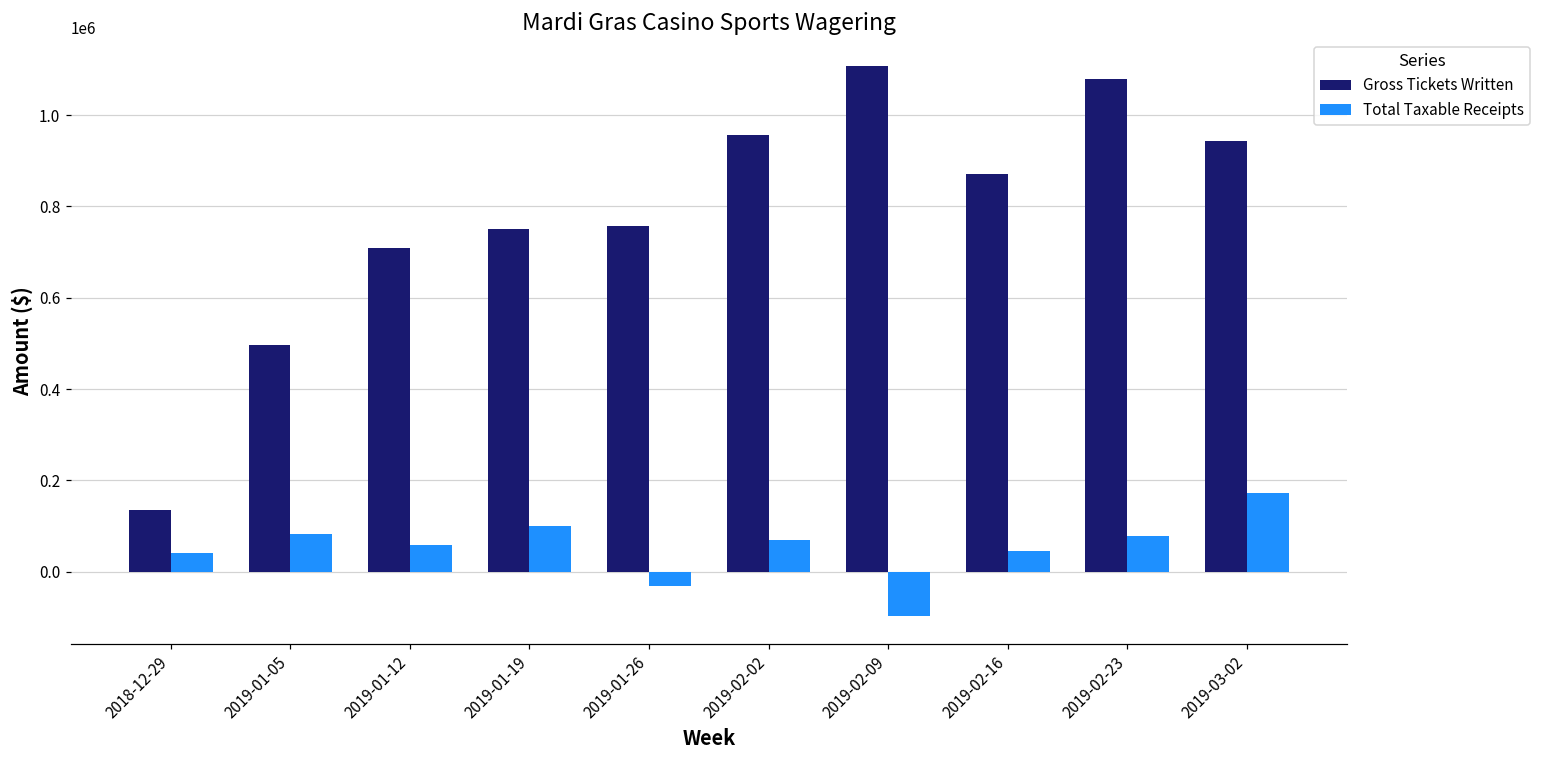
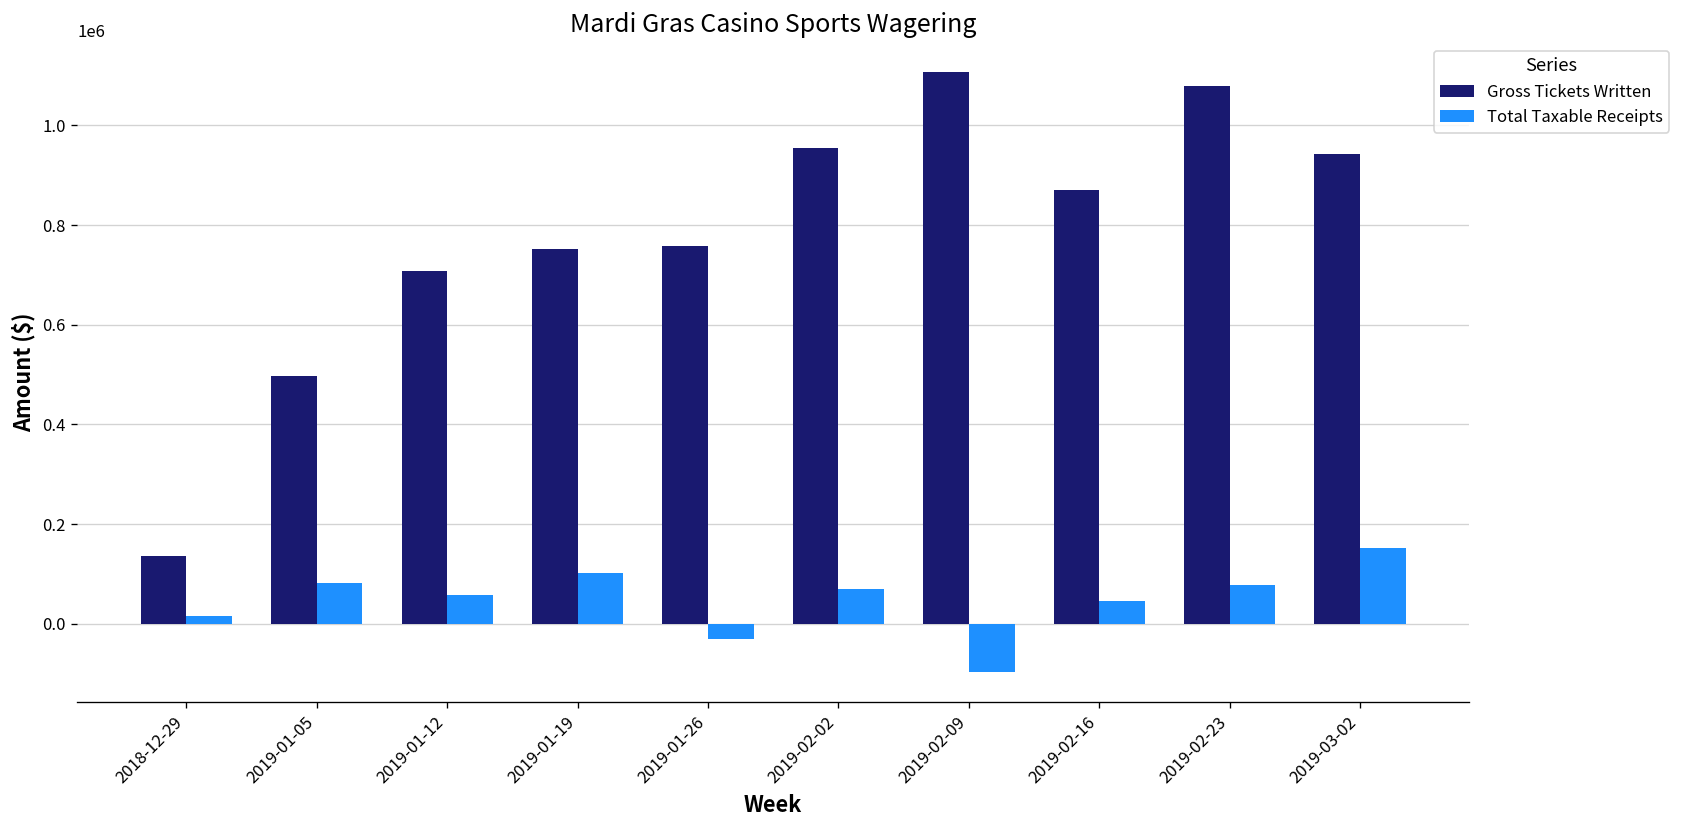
Total Taxable Receipts, 2018-12-29: 40000 -> 20000
Total Taxable Receipts, 2019-03-02: 170000 -> 150000
